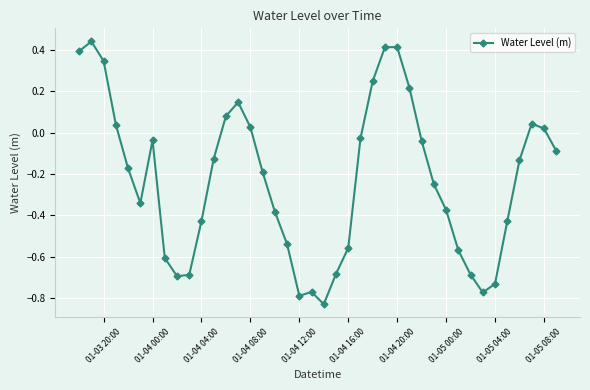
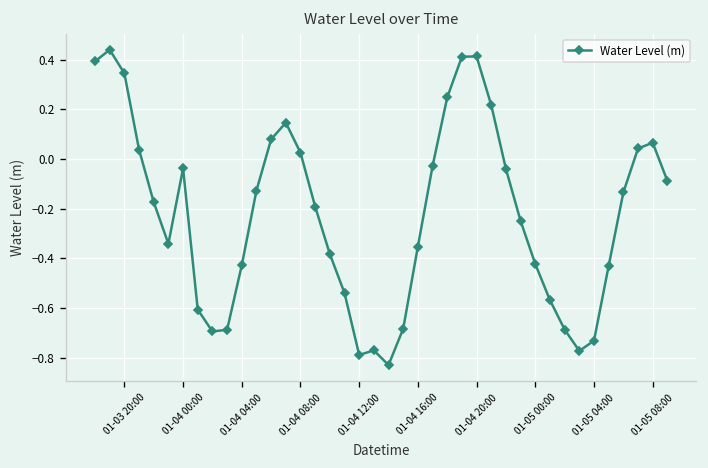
01-04 16:00: -0.56 -> -0.35
01-05 00:00: -0.37 -> -0.42
01-05 08:00: 0.02 -> 0.07
